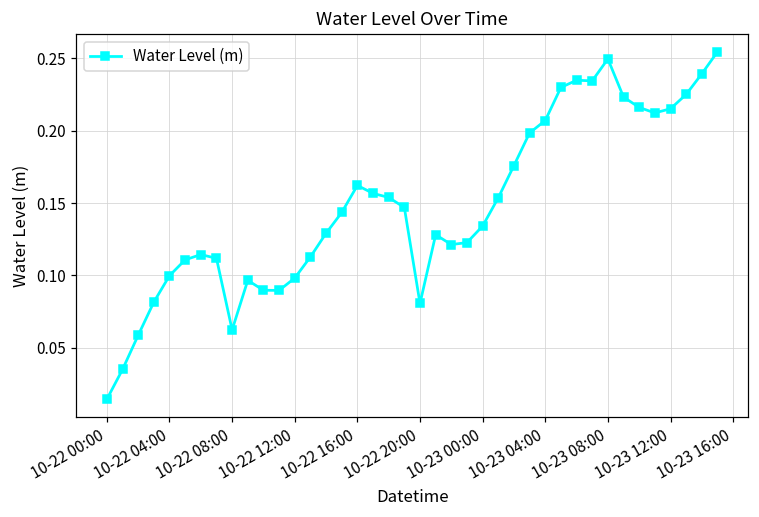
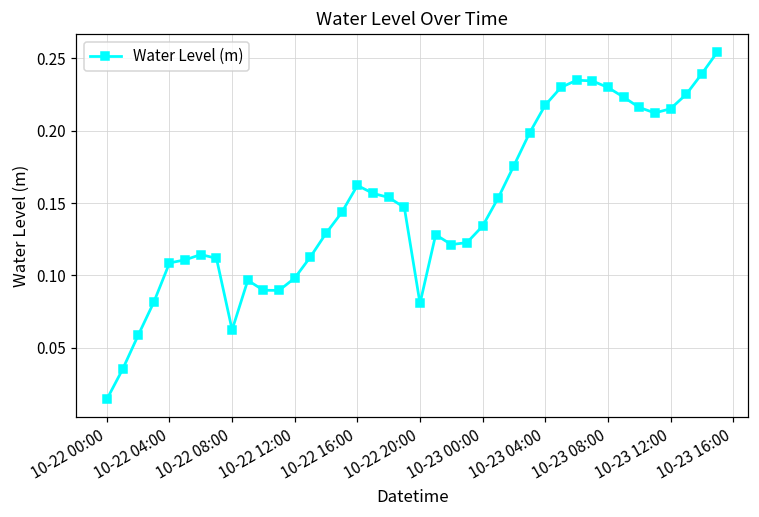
10-22 04:00: 0.100 -> 0.109
10-23 04:00: 0.207 -> 0.218
10-23 08:00: 0.250 -> 0.230
